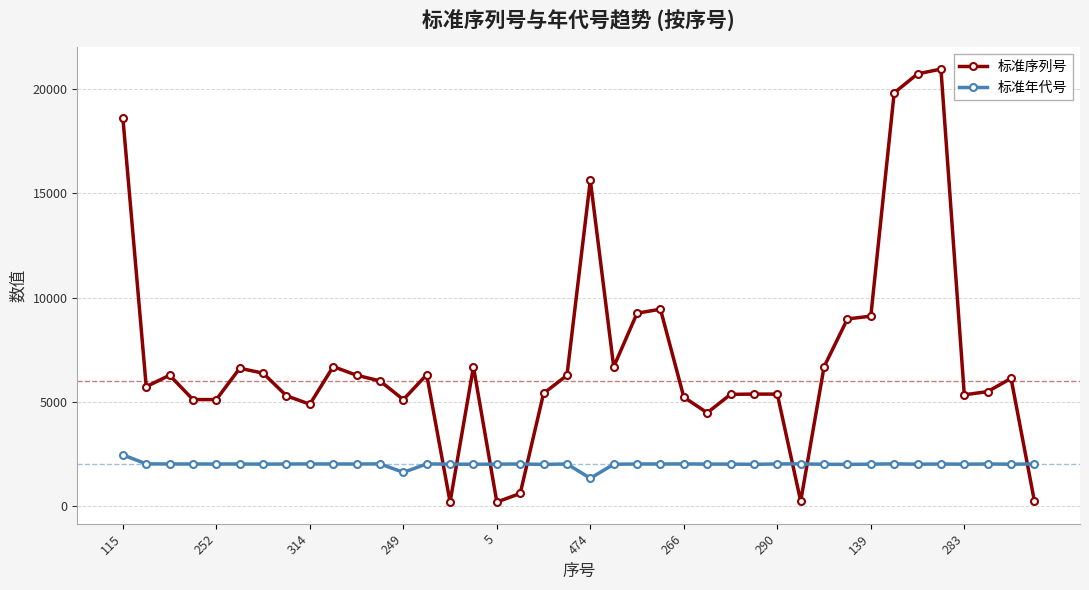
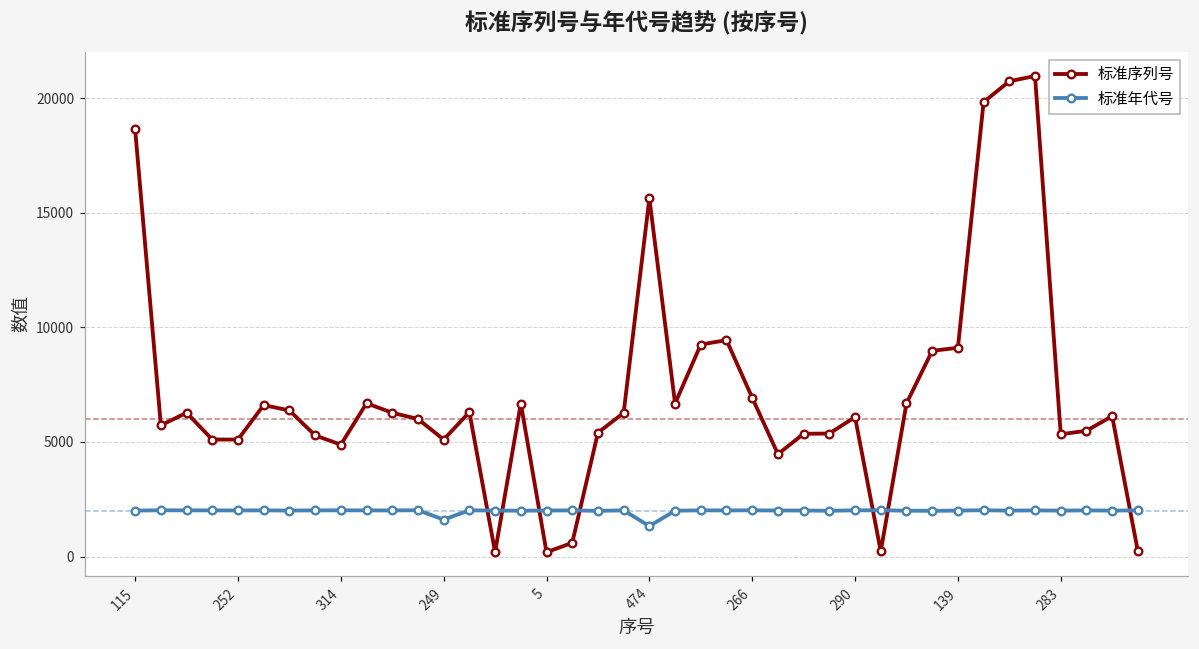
标准年代号, 115: 2500 -> 2000
标准序列号, 266: 5200 -> 6900
标准序列号, 290: 5400 -> 6100
